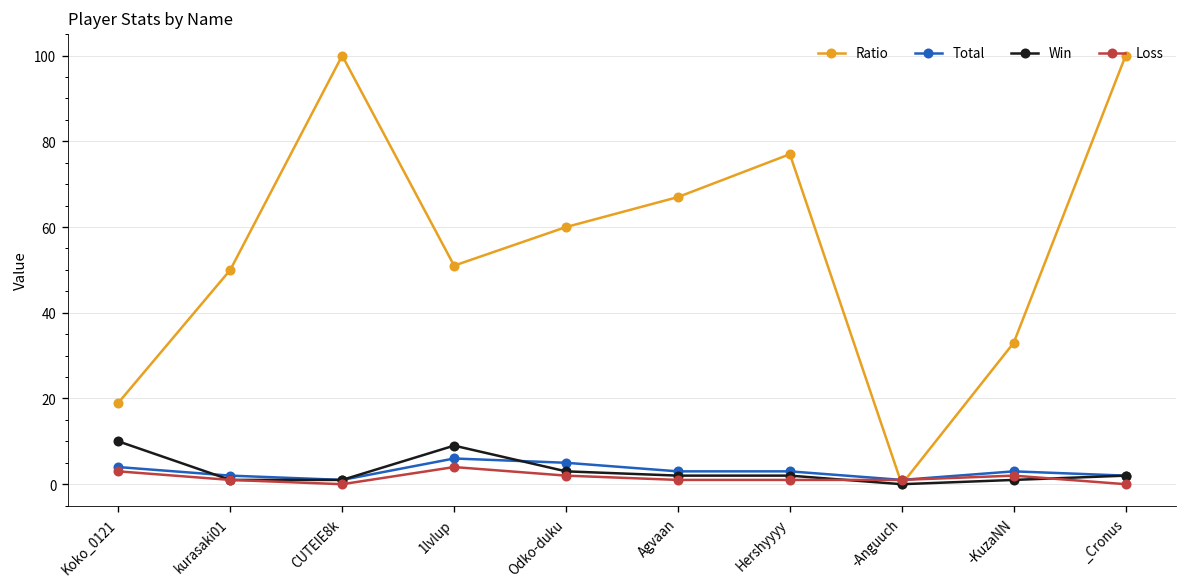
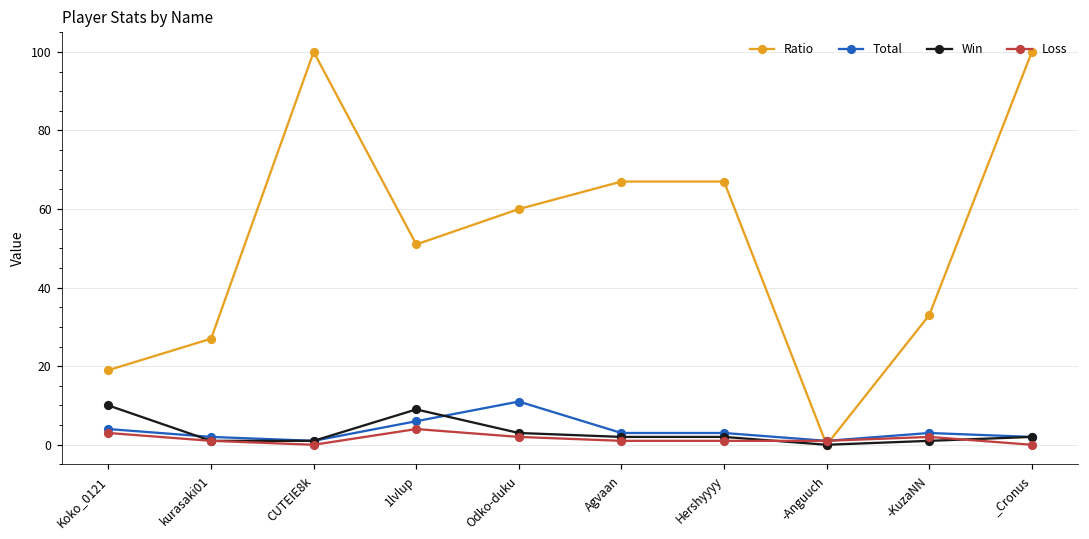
Ratio, kurasaki01: 50 -> 27
Total, Odko-duku: 5 -> 11
Ratio, Hershyyyy: 77 -> 67
